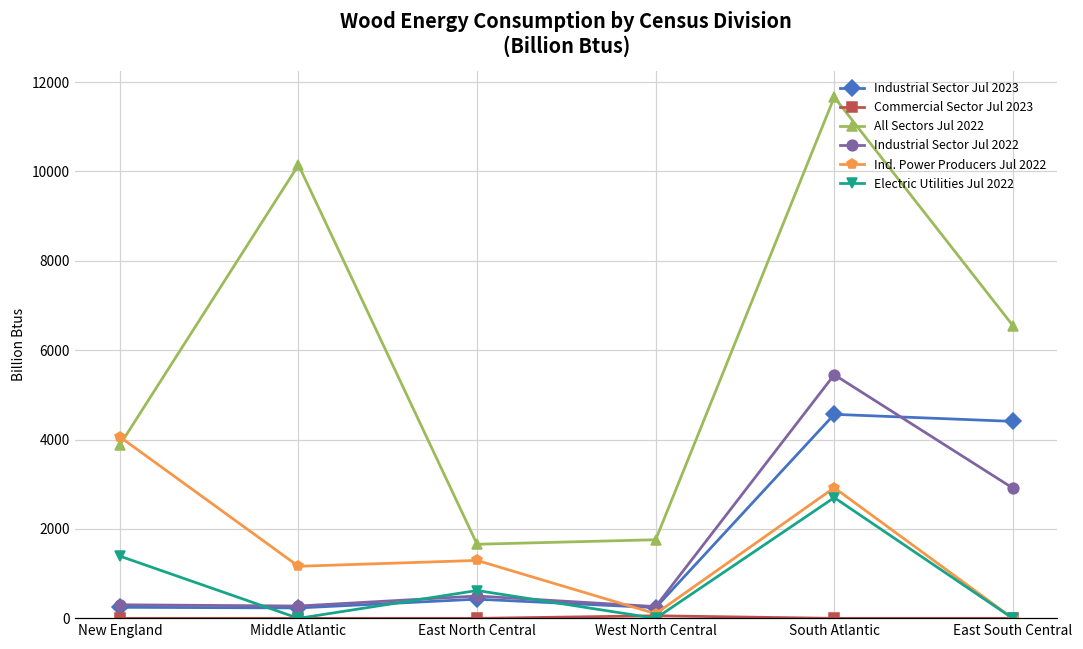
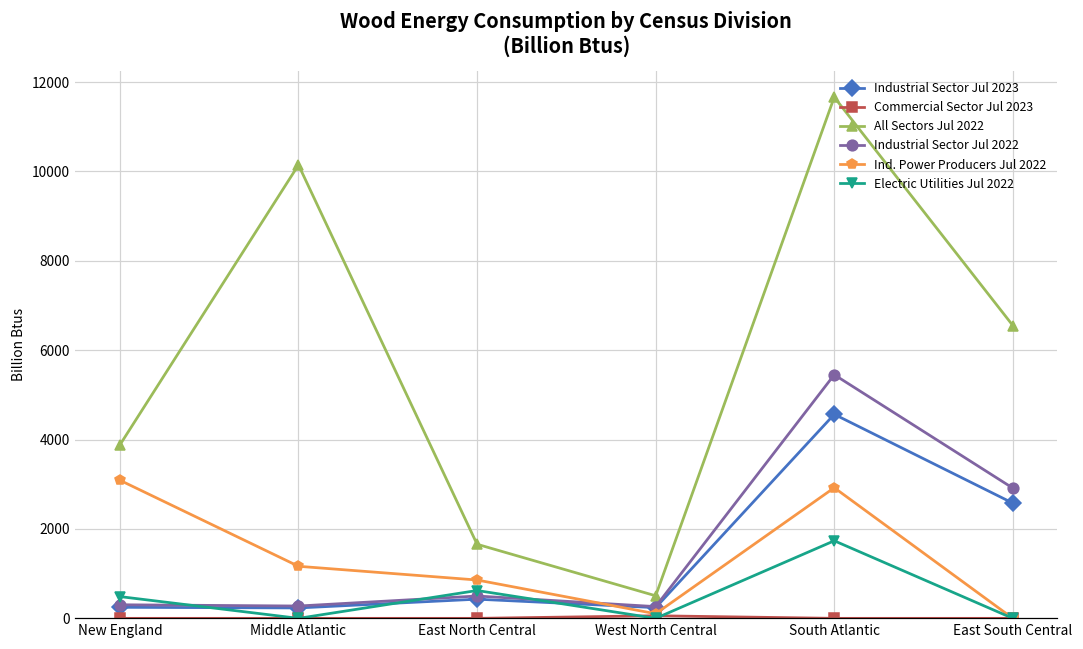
Ind. Power Producers Jul 2022, New England: 4100 -> 3100
Electric Utilities Jul 2022, New England: 1400 -> 500
Ind. Power Producers Jul 2022, East North Central: 1300 -> 900
All Sectors Jul 2022, West North Central: 1800 -> 500
Electric Utilities Jul 2022, South Atlantic: 2700 -> 1700
Industrial Sector Jul 2023, East South Central: 4400 -> 2600
